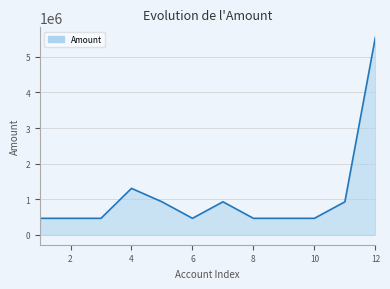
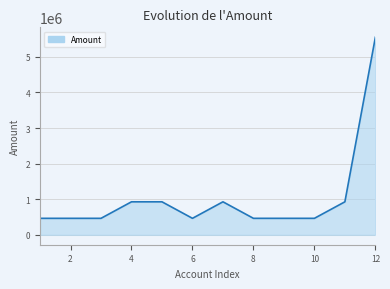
4: 1300000 -> 900000
